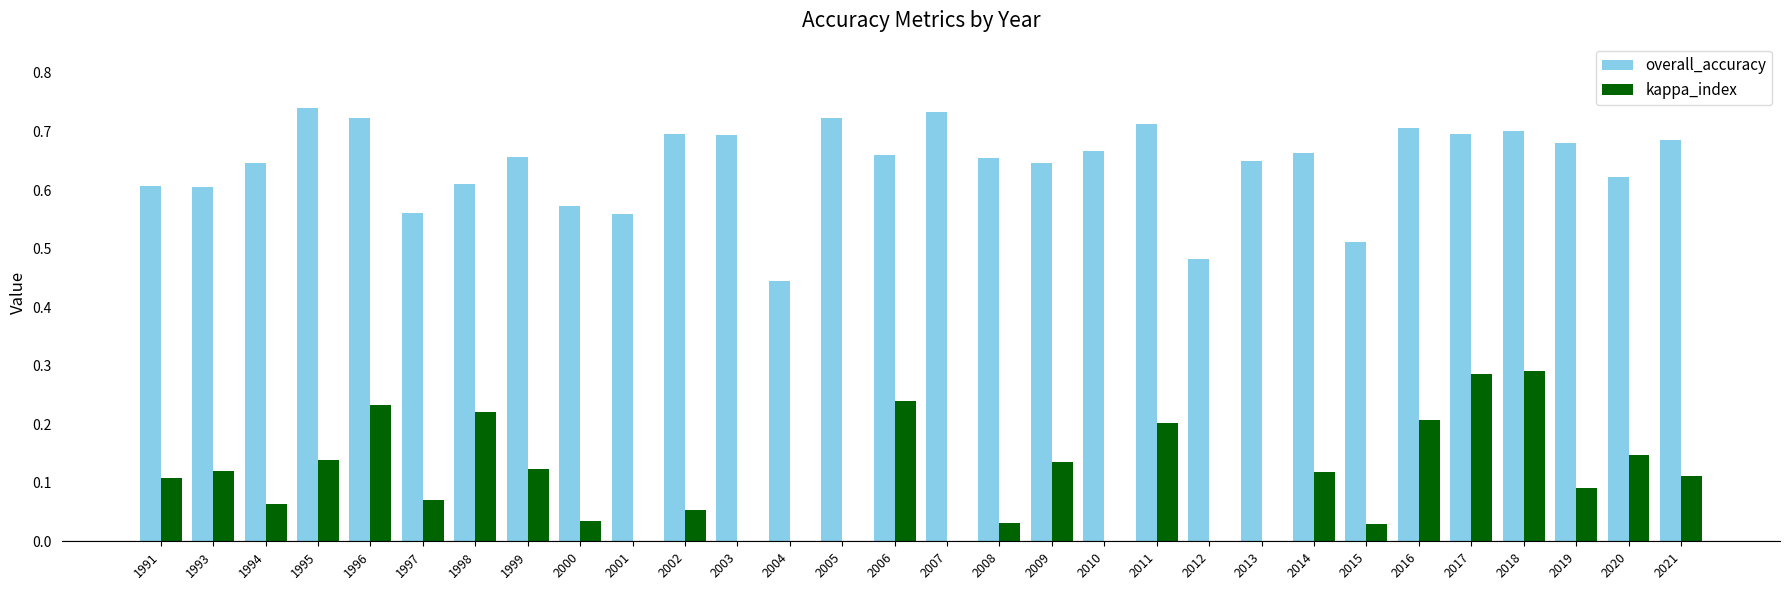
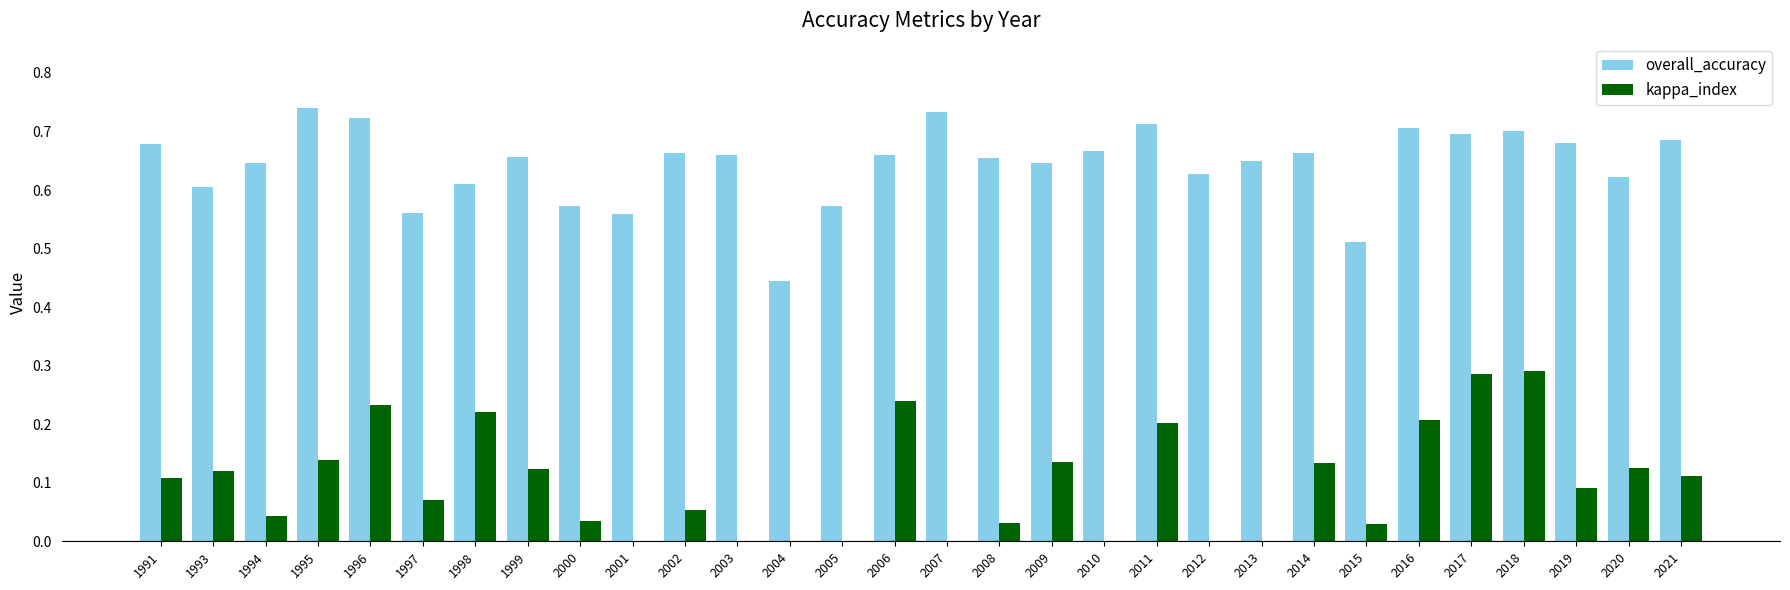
overall_accuracy, 1991: 0.61 -> 0.68
kappa_index, 1994: 0.06 -> 0.04
overall_accuracy, 2002: 0.70 -> 0.66
overall_accuracy, 2003: 0.69 -> 0.66
overall_accuracy, 2005: 0.72 -> 0.57
overall_accuracy, 2012: 0.48 -> 0.63
kappa_index, 2014: 0.12 -> 0.13
kappa_index, 2020: 0.15 -> 0.13
